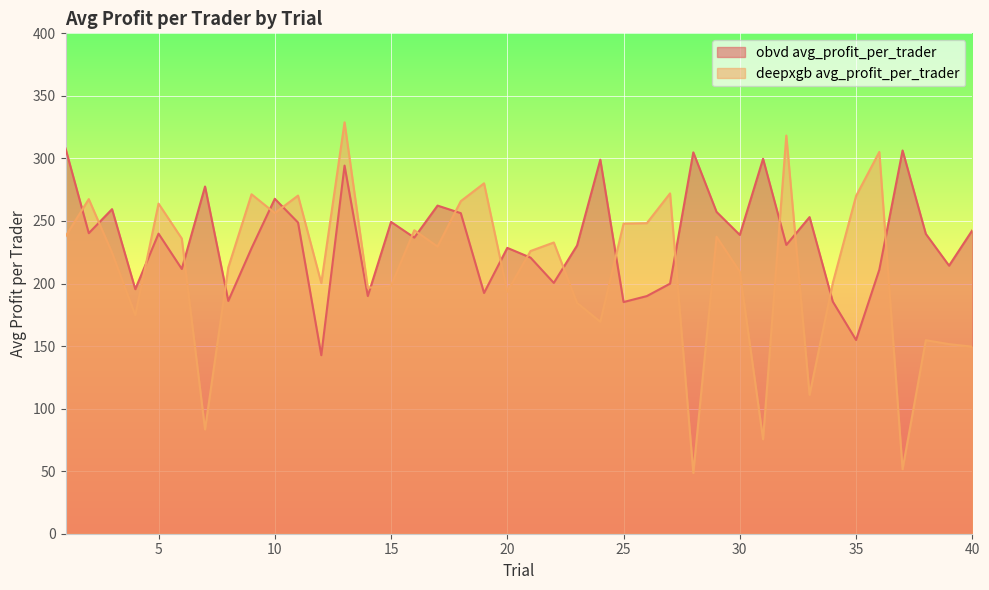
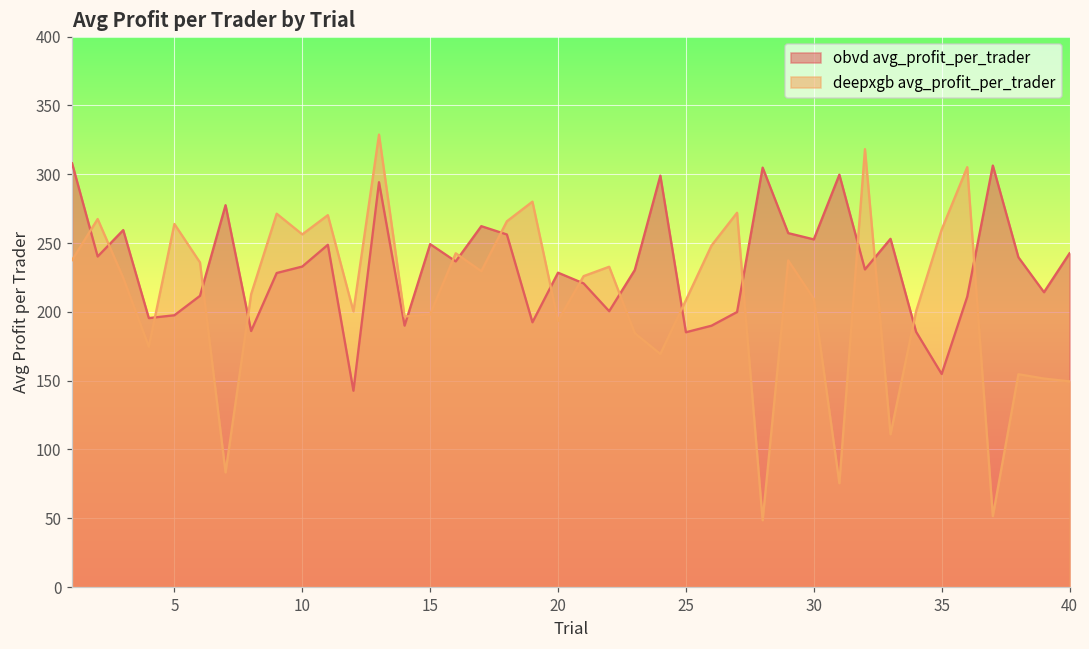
obvd avg_profit_per_trader, 5: 240 -> 198
obvd avg_profit_per_trader, 10: 268 -> 233
deepxgb avg_profit_per_trader, 25: 248 -> 209
obvd avg_profit_per_trader, 30: 239 -> 253
deepxgb avg_profit_per_trader, 35: 270 -> 260
